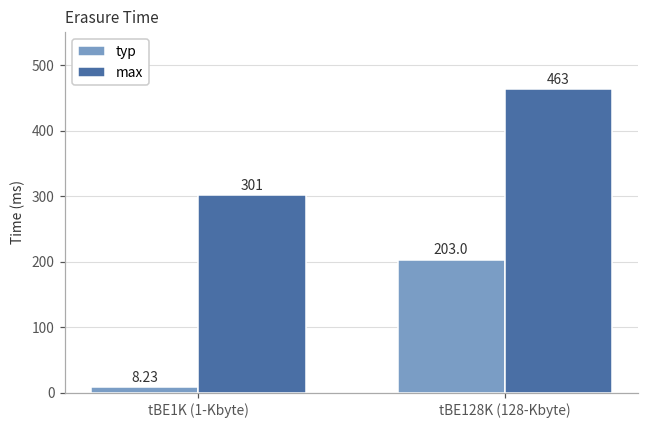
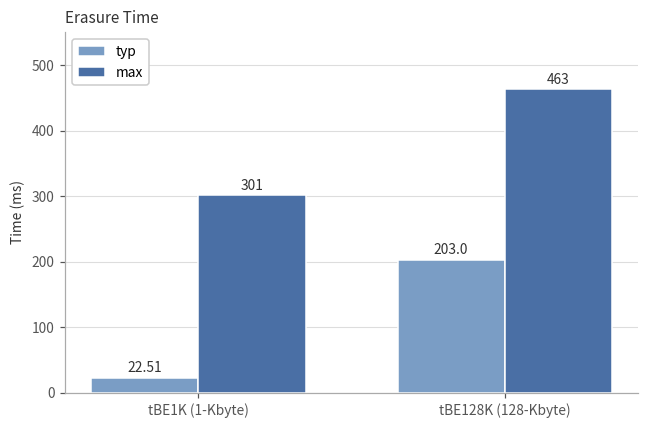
typ, tBE1K (1-Kbyte): 8.23 -> 22.51
